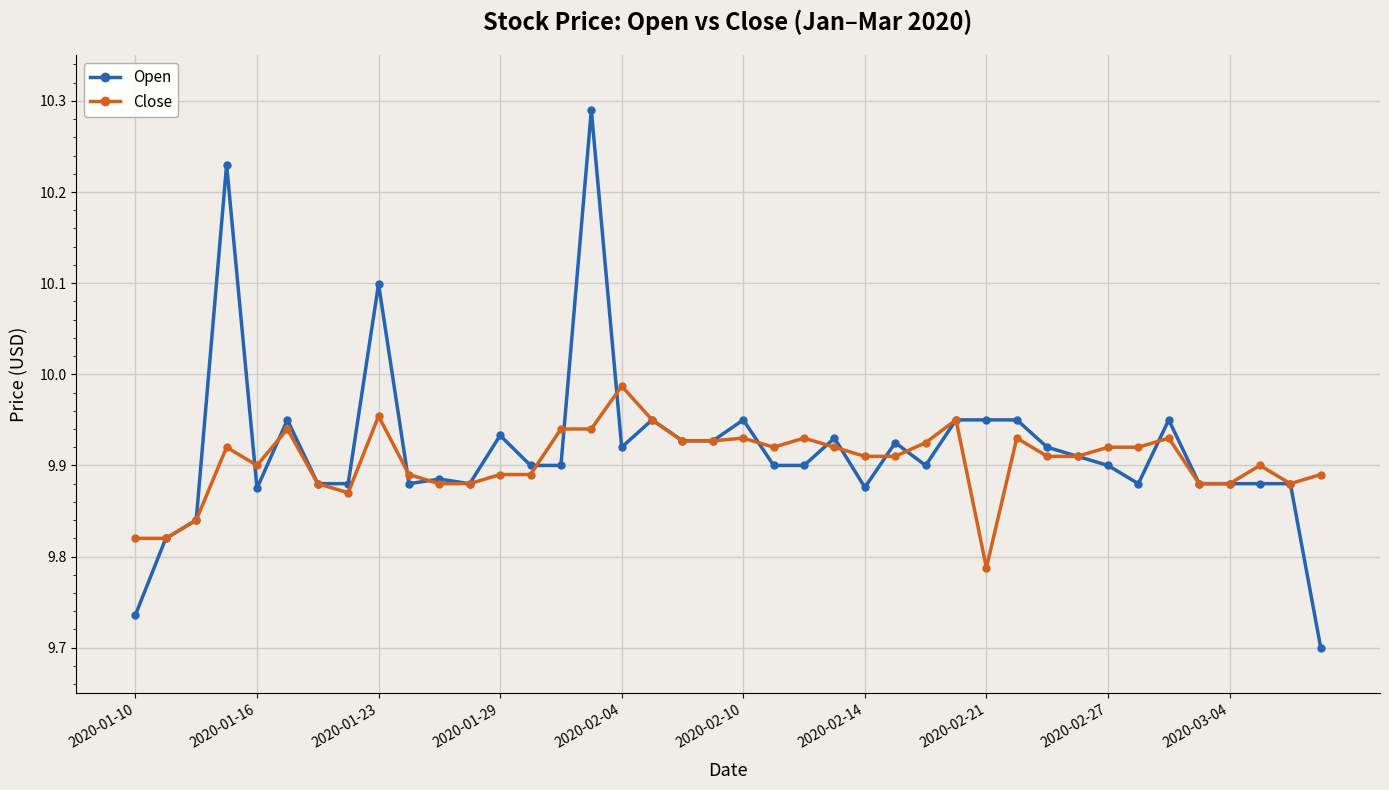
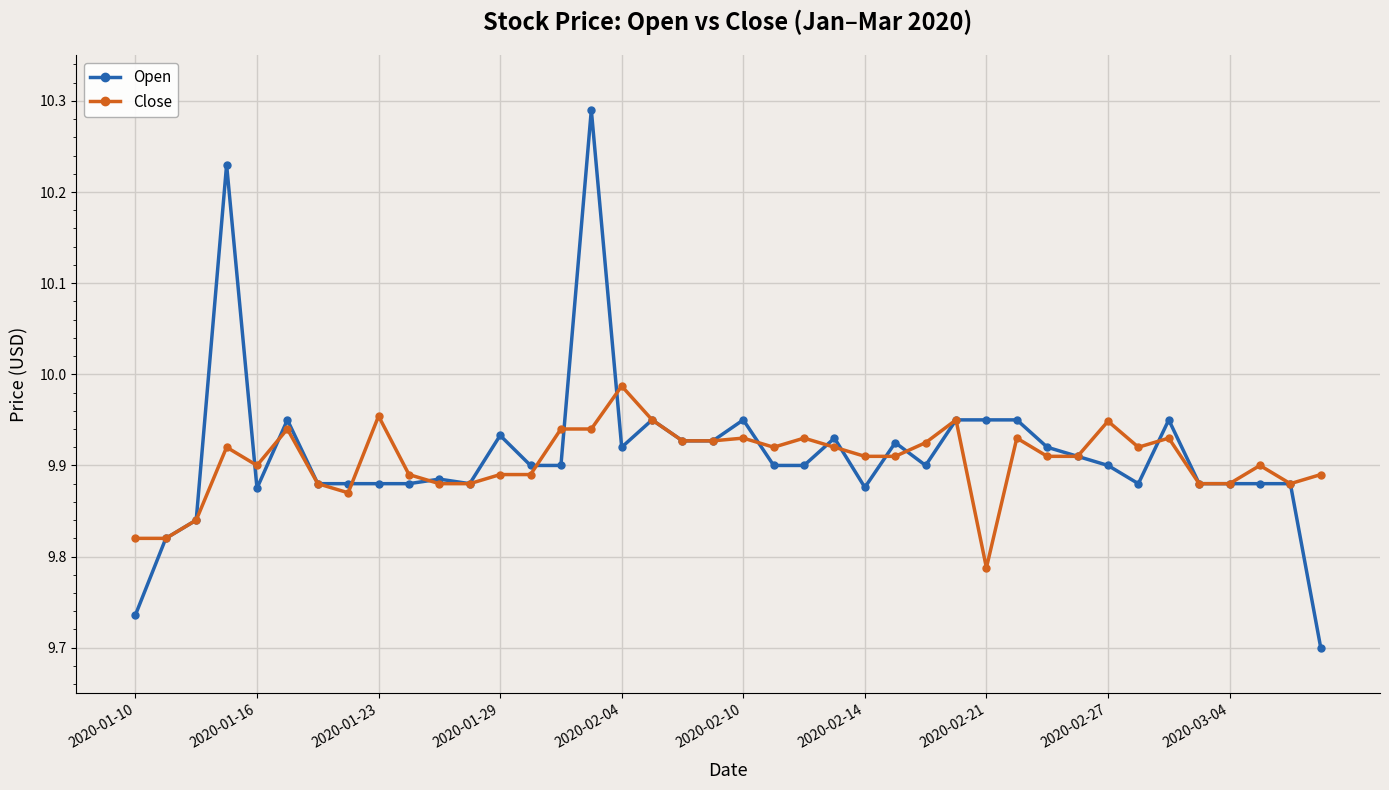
Open, 2020-01-23: 10.10 -> 9.88
Close, 2020-02-27: 9.92 -> 9.95
